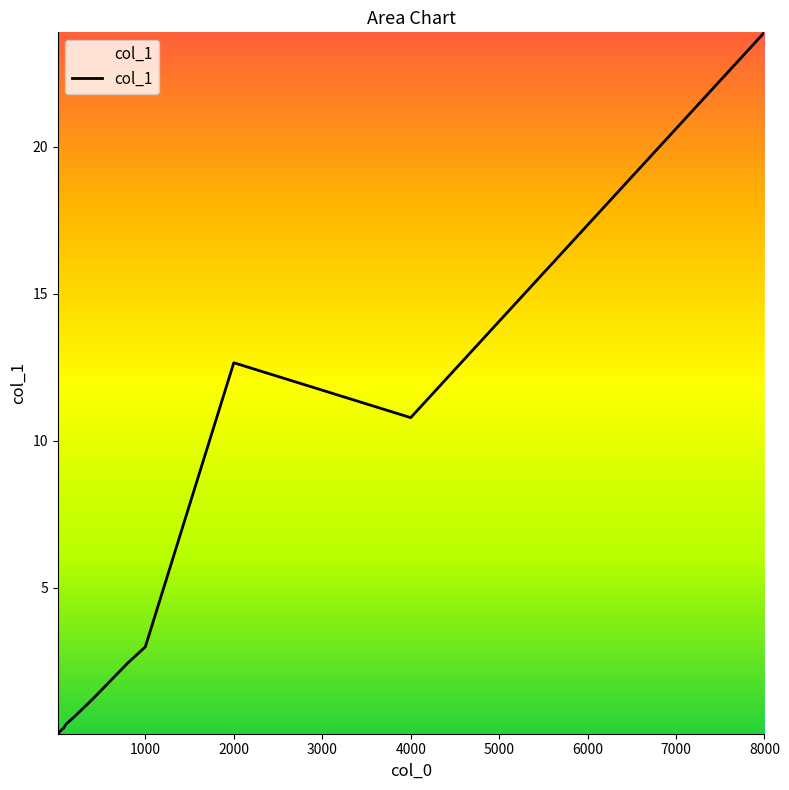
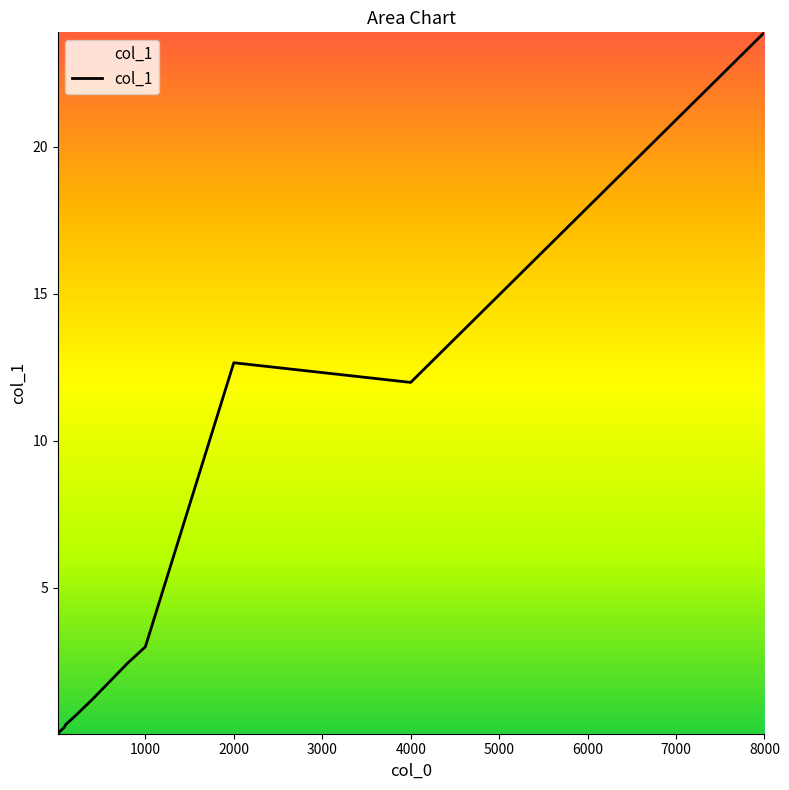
4000: 10.8 -> 12.0
